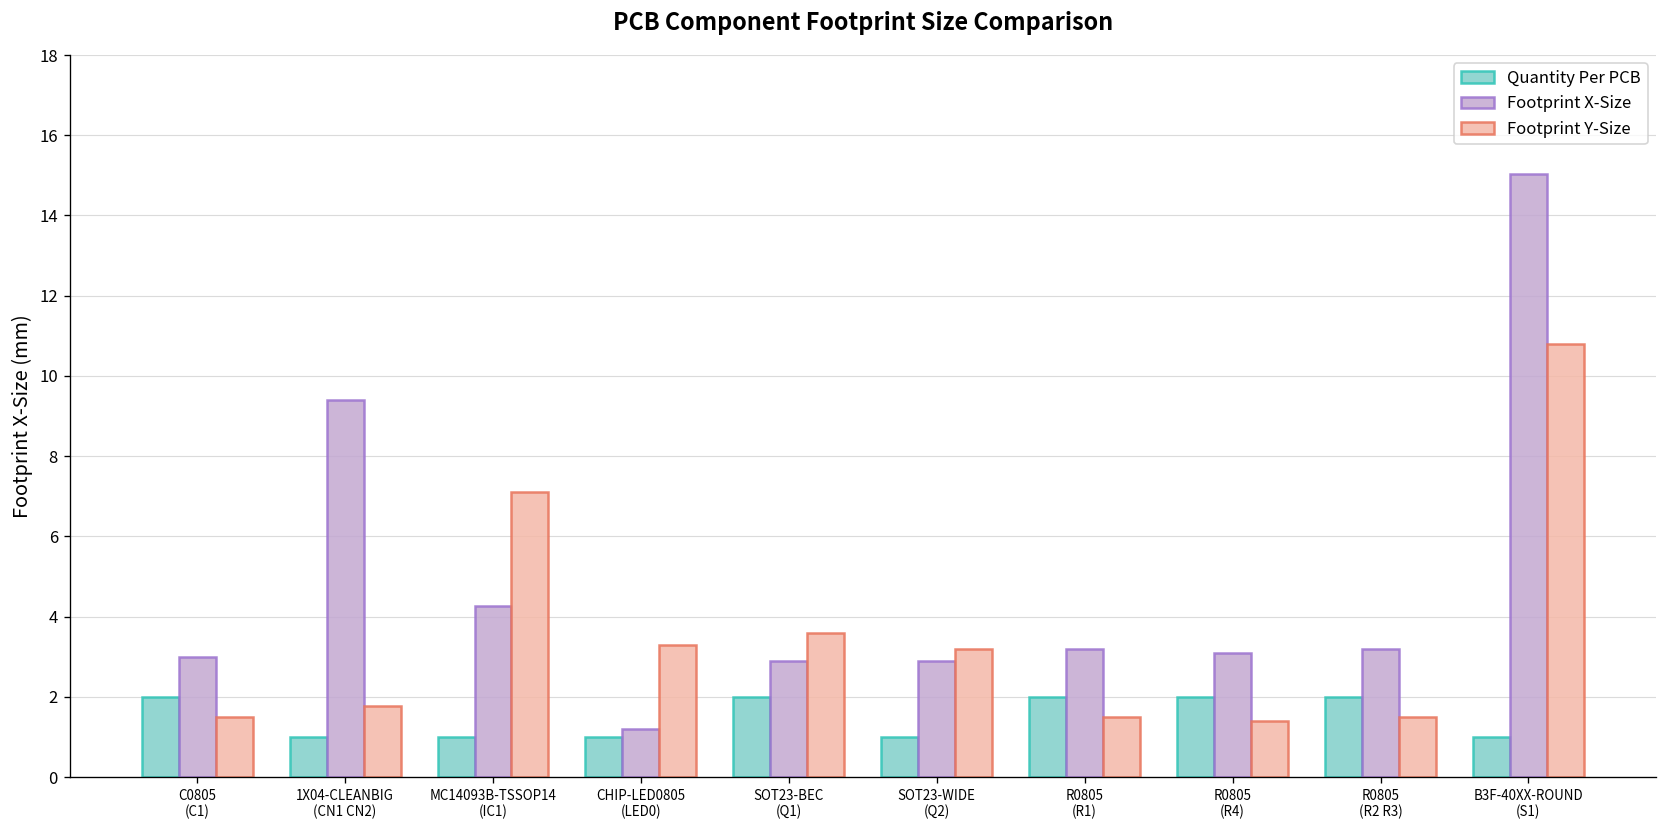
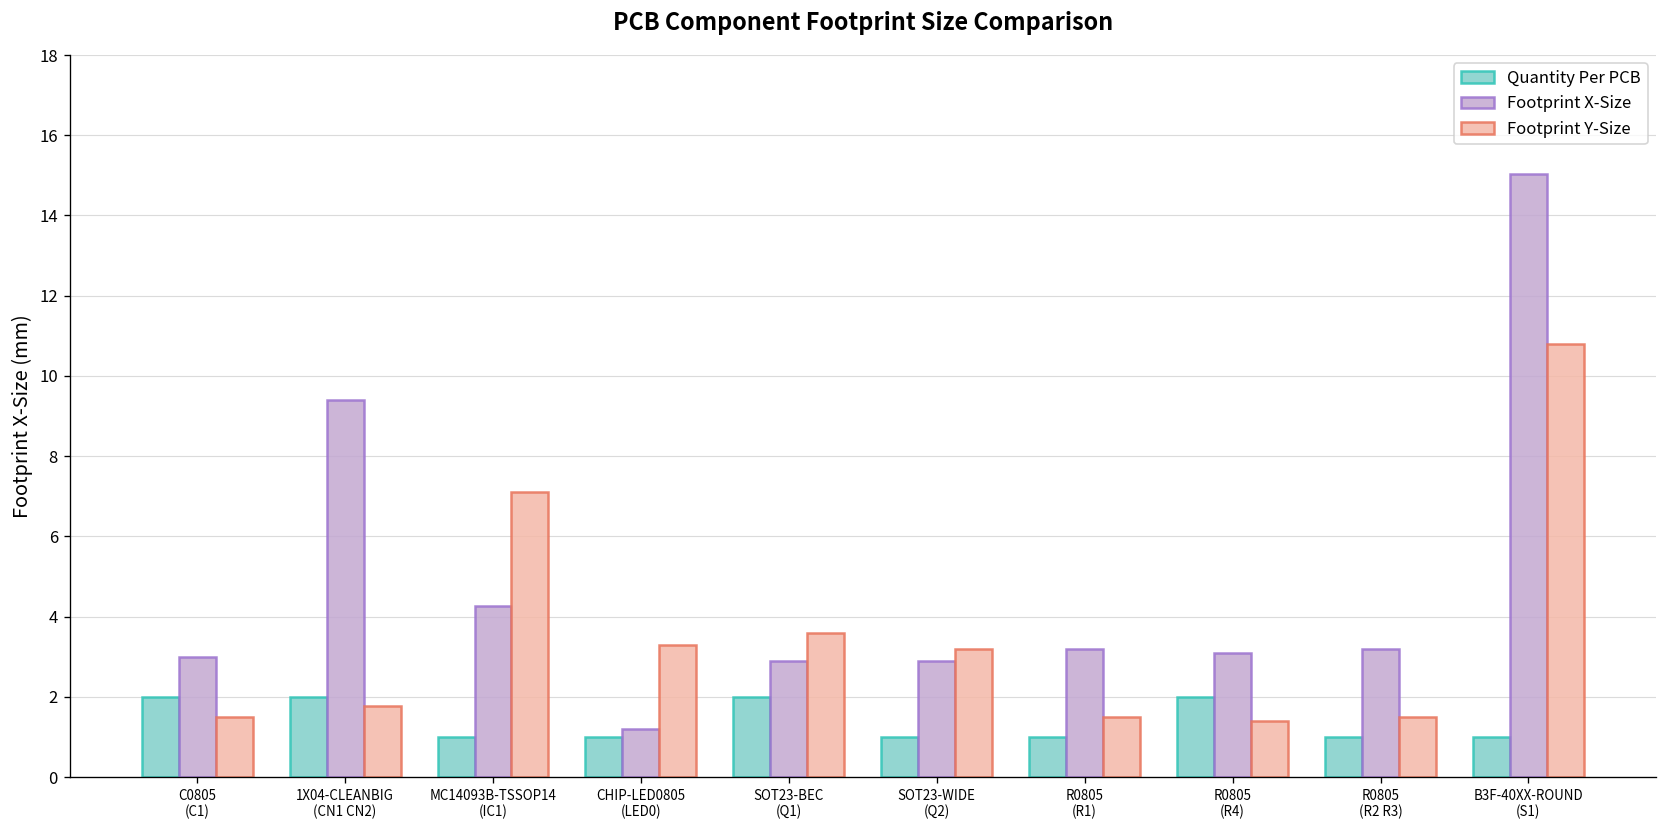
Quantity Per PCB, 1X04-CLEANBIG (CN1 CN2): 1 -> 2
Quantity Per PCB, R0805 (R1): 2 -> 1
Quantity Per PCB, R0805 (R2 R3): 2 -> 1
